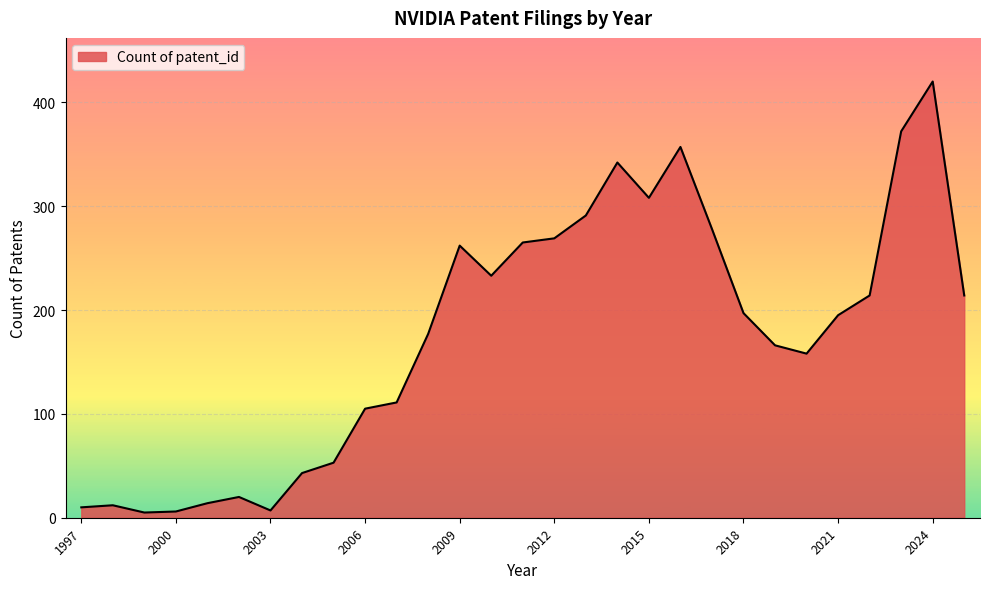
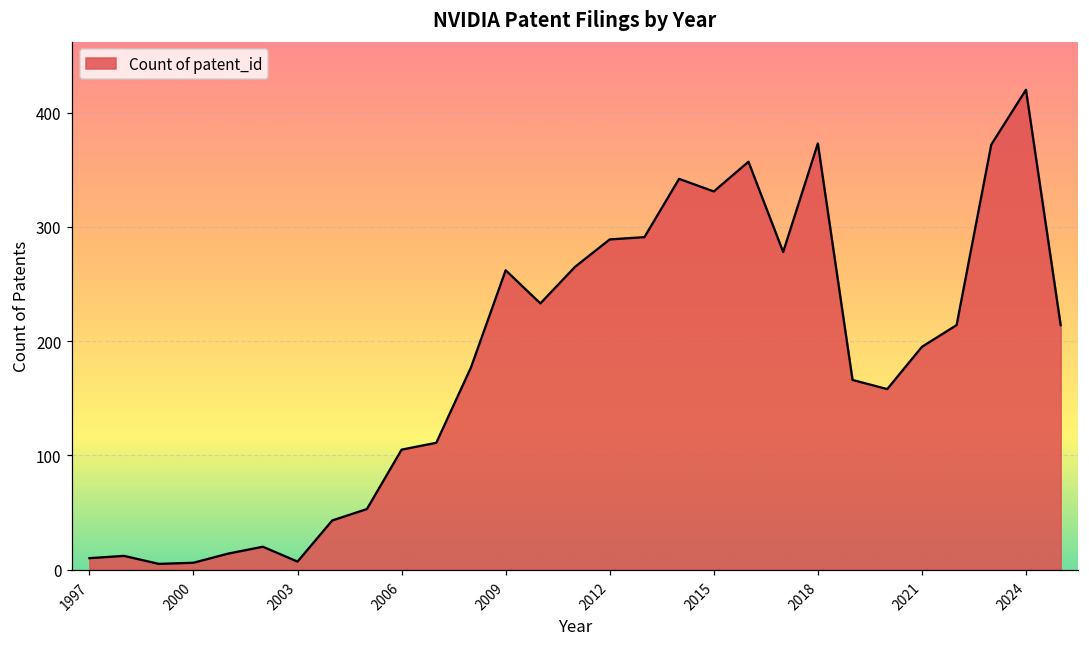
2012: 269 -> 289
2015: 308 -> 331
2018: 197 -> 373
